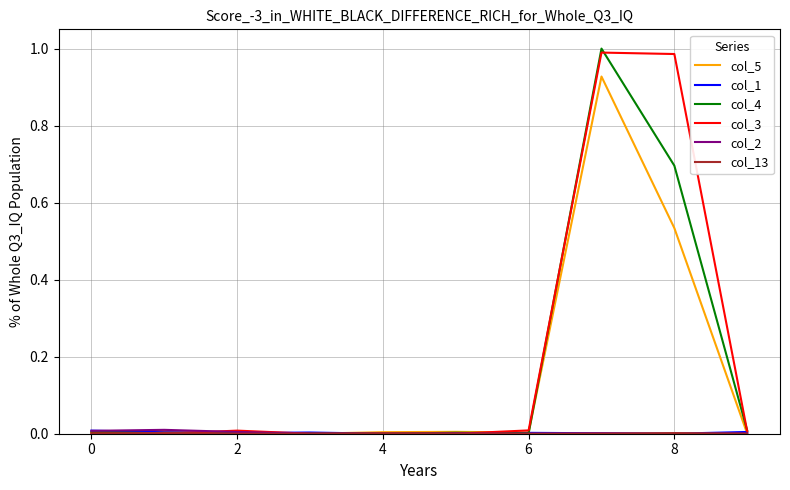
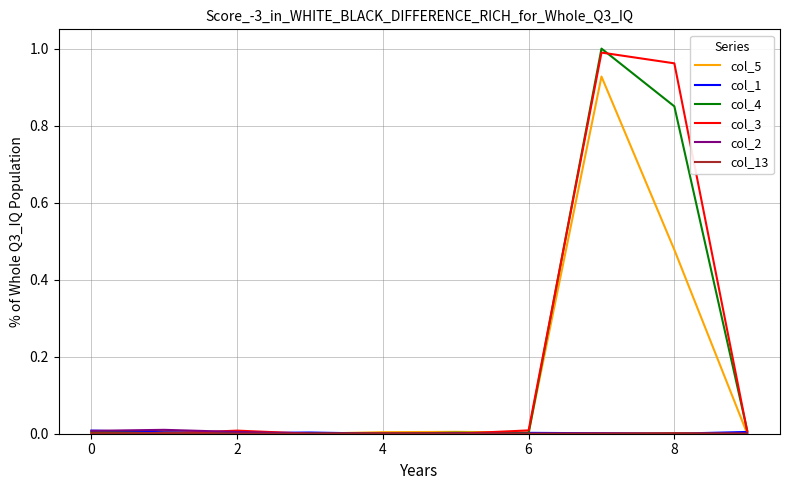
col_5, 8: 0.53 -> 0.48
col_4, 8: 0.70 -> 0.85
col_3, 8: 0.99 -> 0.96
